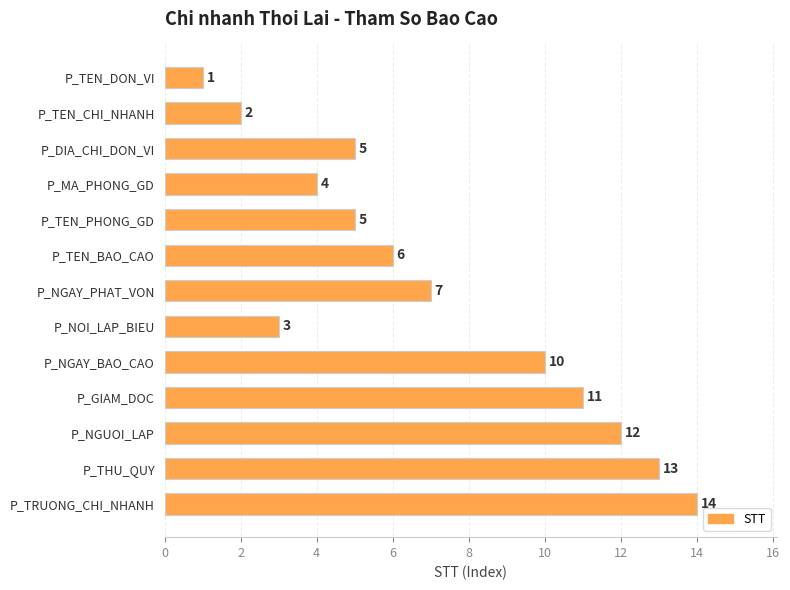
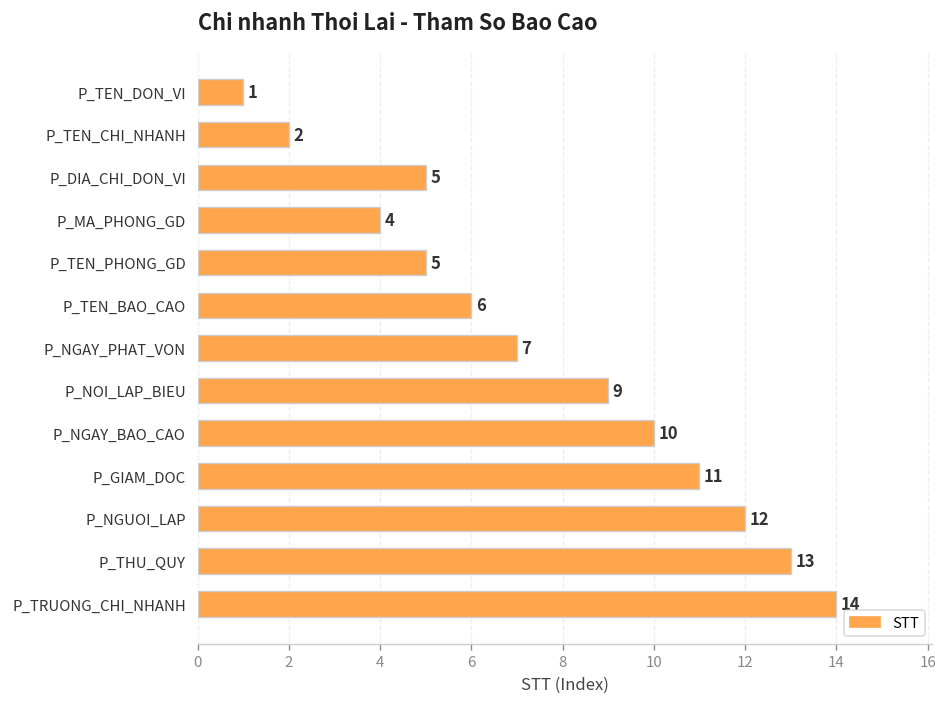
P_NOI_LAP_BIEU: 3 -> 9
